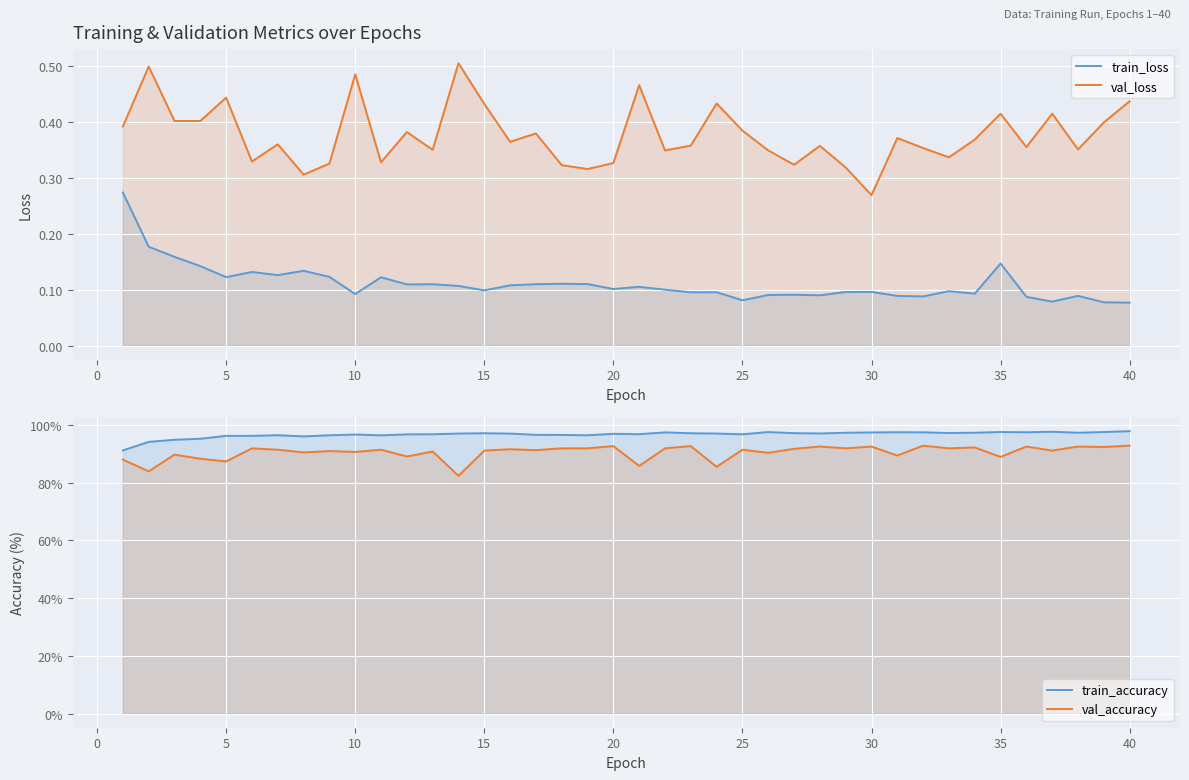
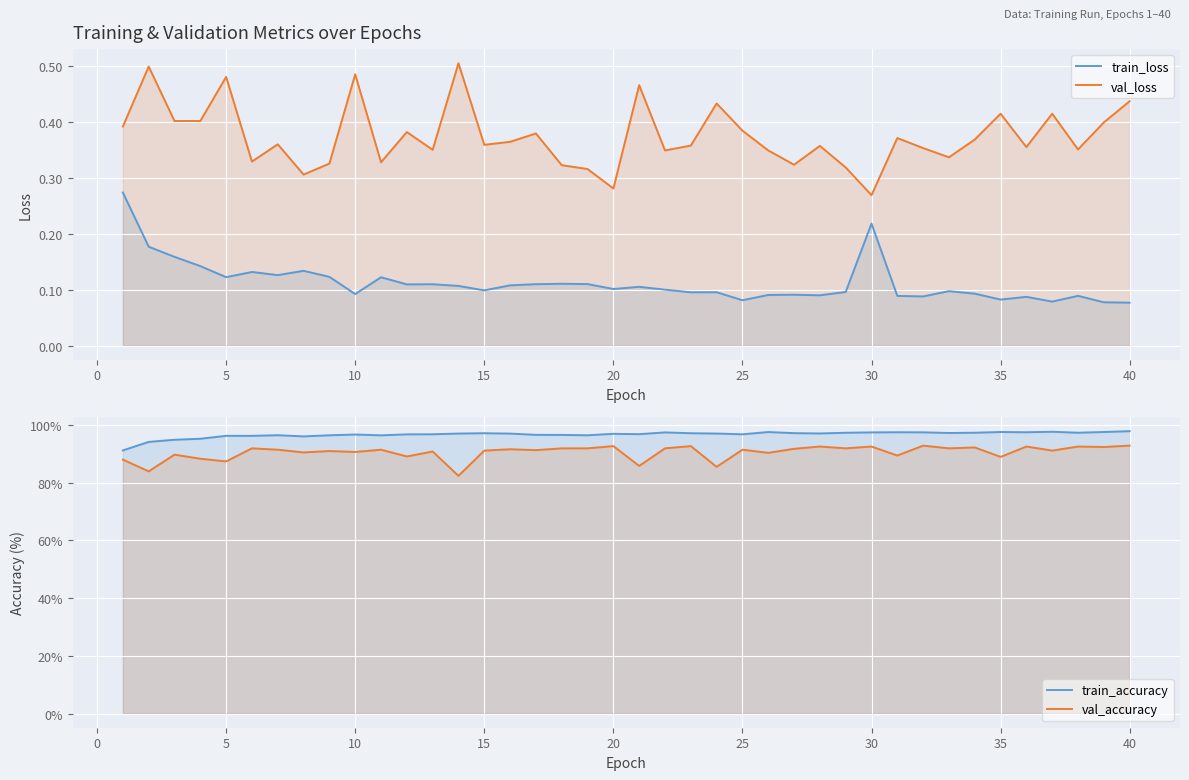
Training & Validation Metrics over Epochs, val_loss, 5: 0.44 -> 0.48
Training & Validation Metrics over Epochs, val_loss, 15: 0.43 -> 0.36
Training & Validation Metrics over Epochs, val_loss, 20: 0.33 -> 0.28
Training & Validation Metrics over Epochs, train_loss, 30: 0.10 -> 0.22
Training & Validation Metrics over Epochs, train_loss, 35: 0.15 -> 0.08
